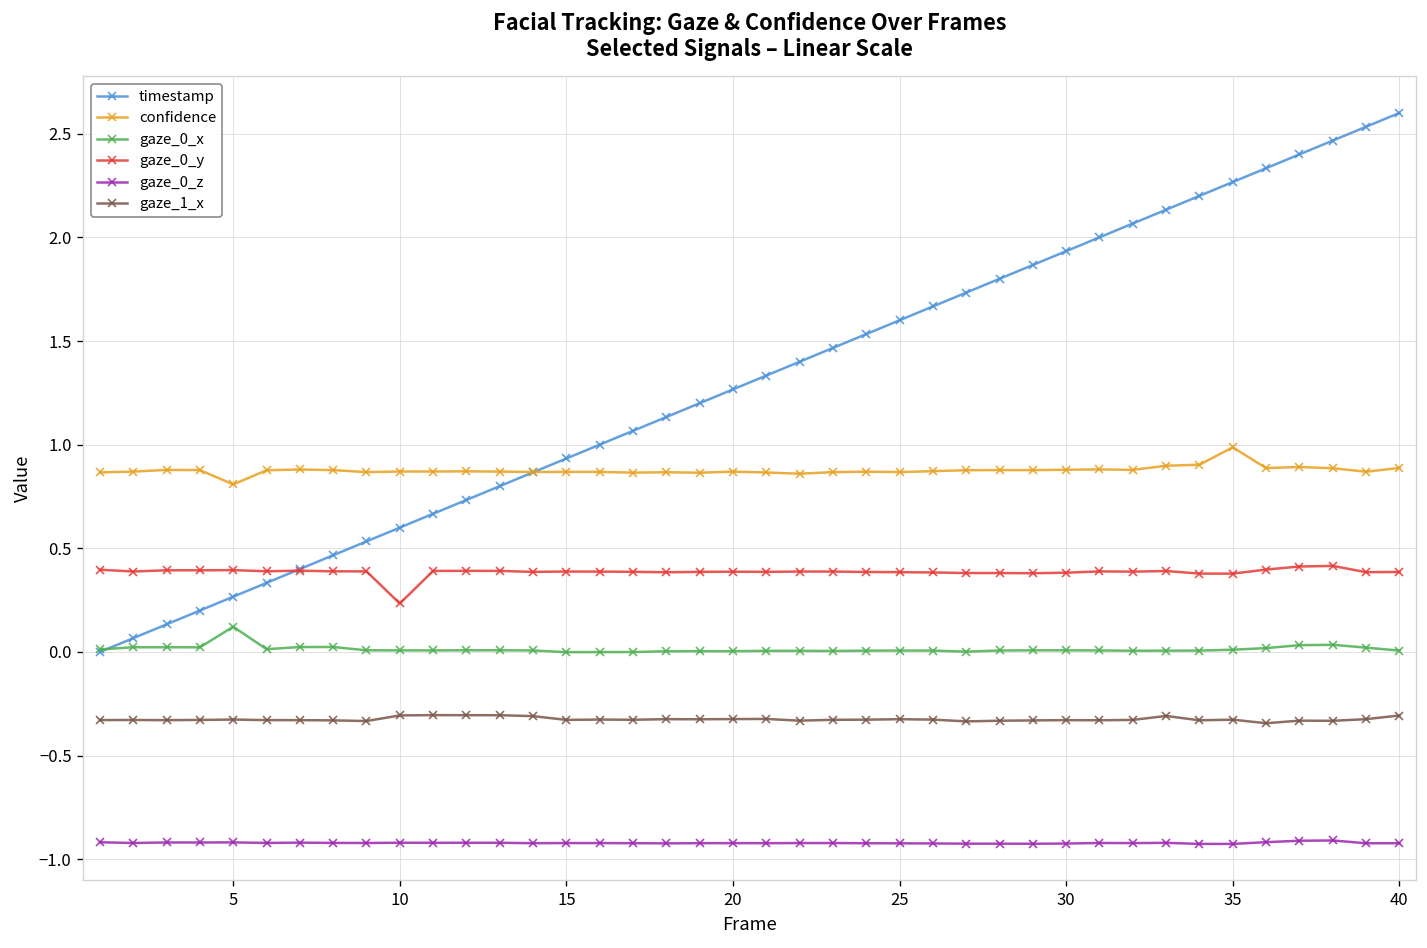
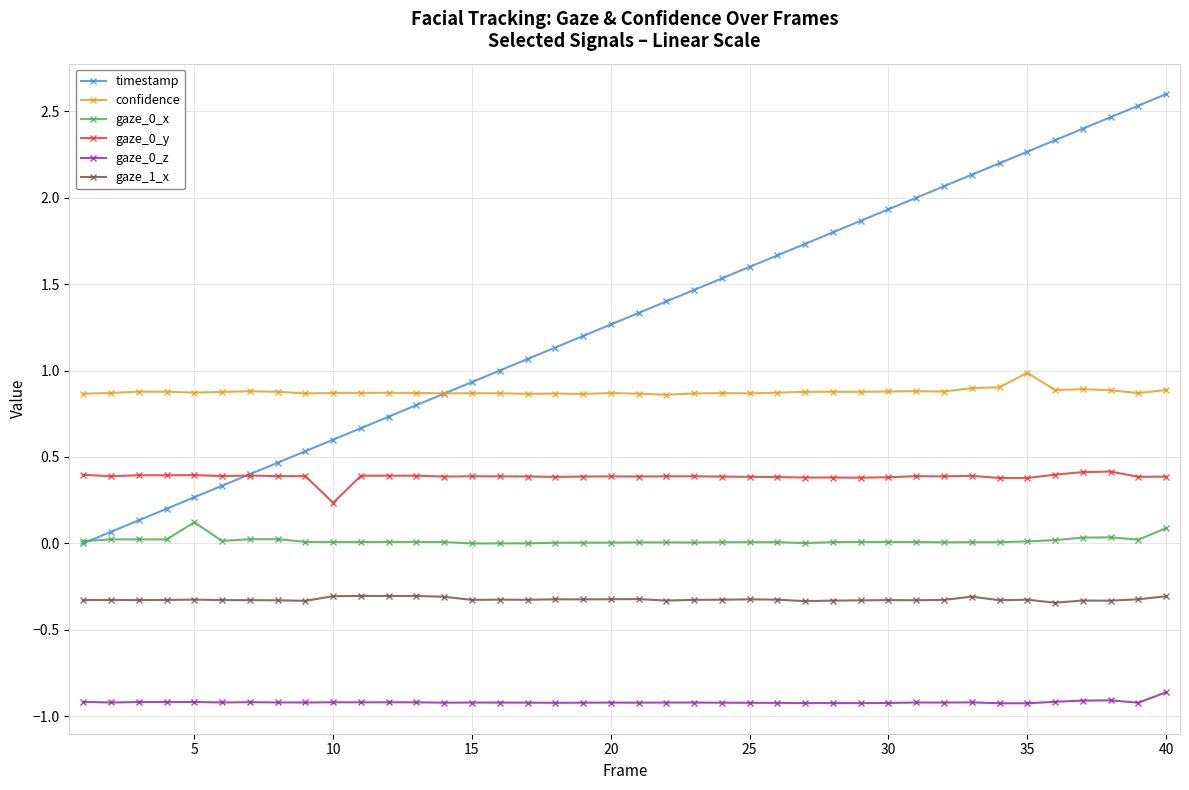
confidence, 5: 0.81 -> 0.87
gaze_0_x, 40: 0.01 -> 0.09
gaze_0_z, 40: -0.92 -> -0.86
